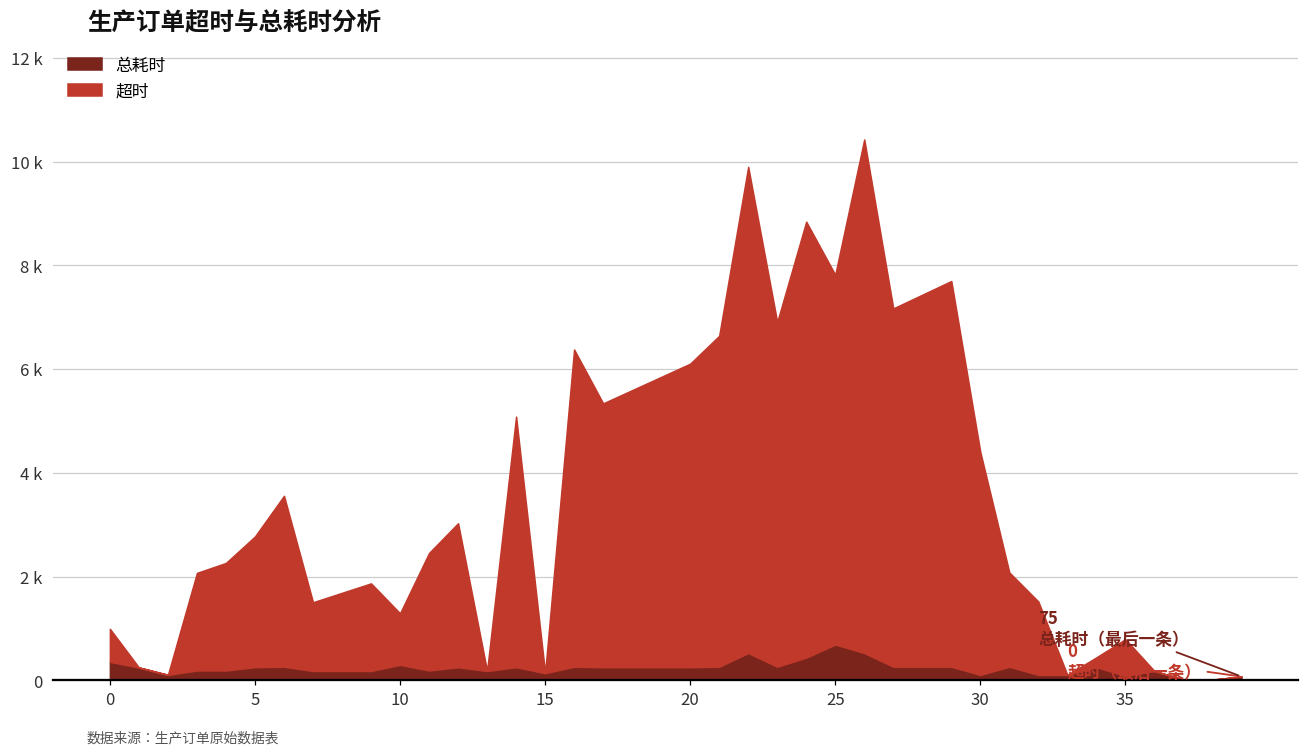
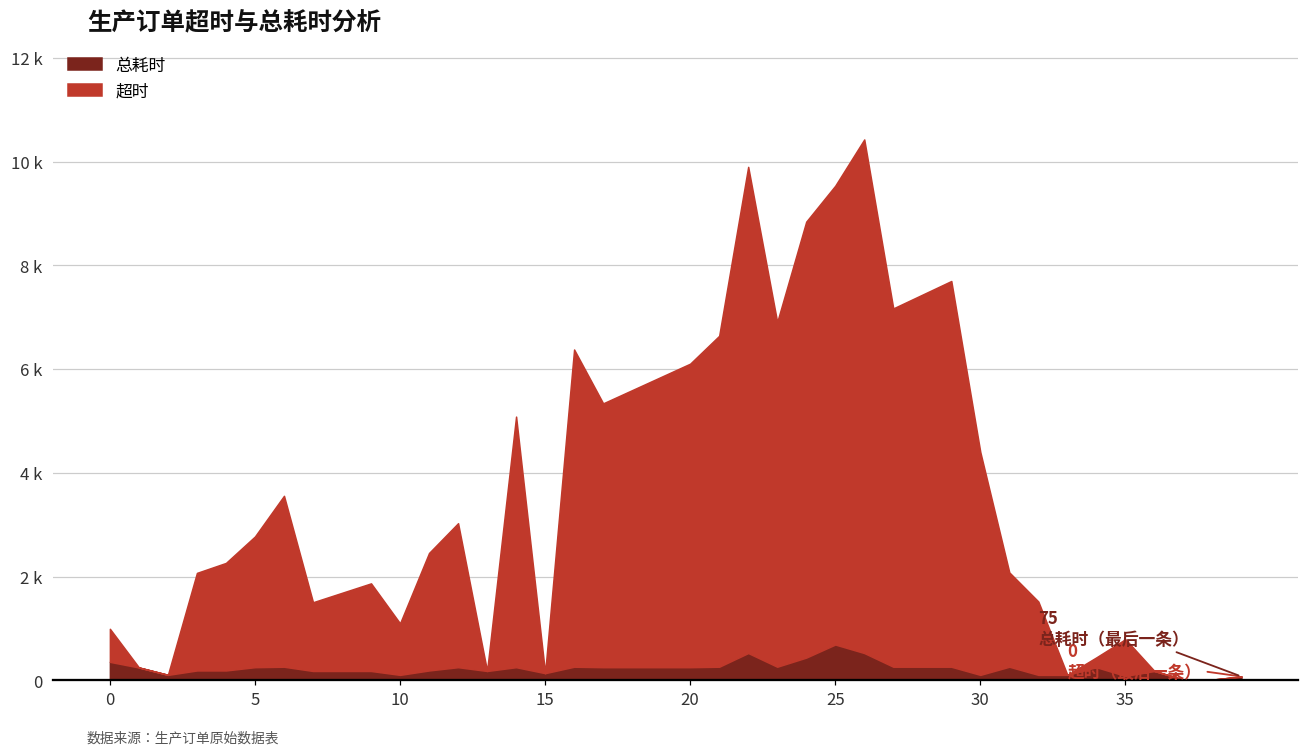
总耗时, 10: 300 -> 100
超时, 25: 7100 -> 8800
